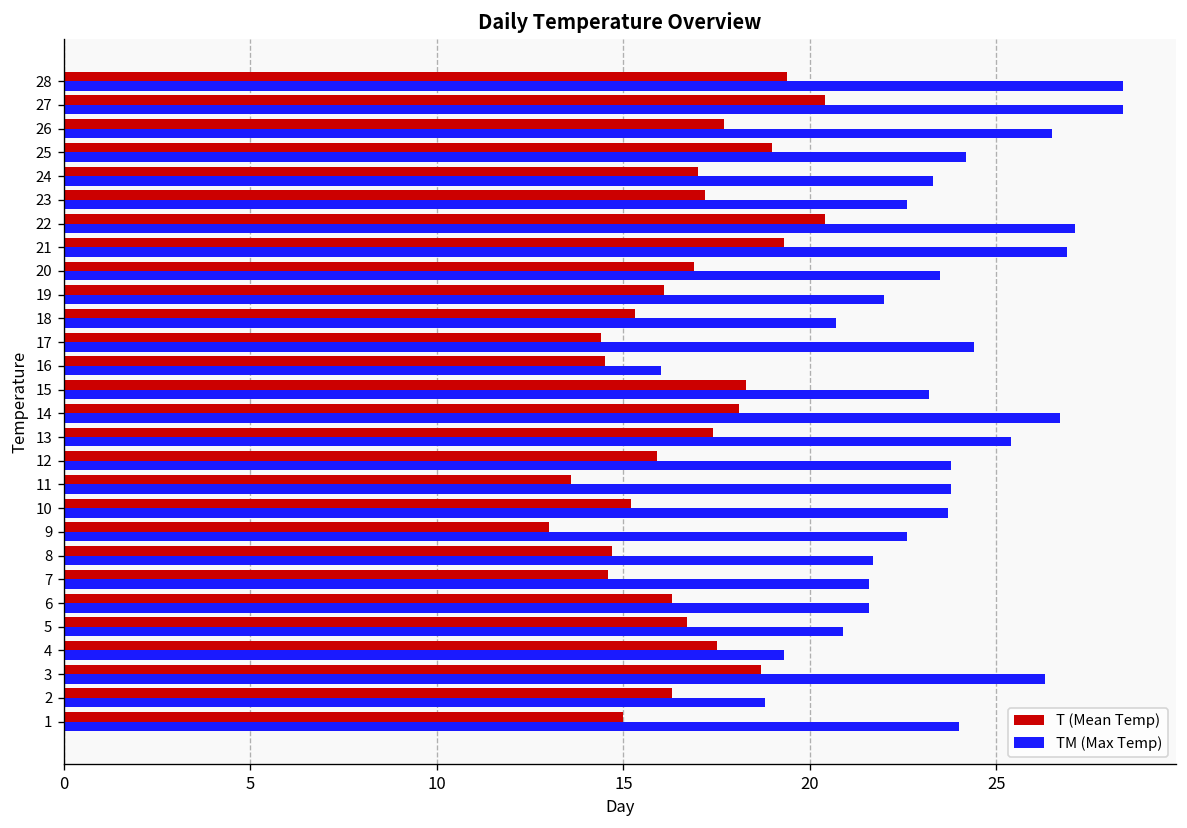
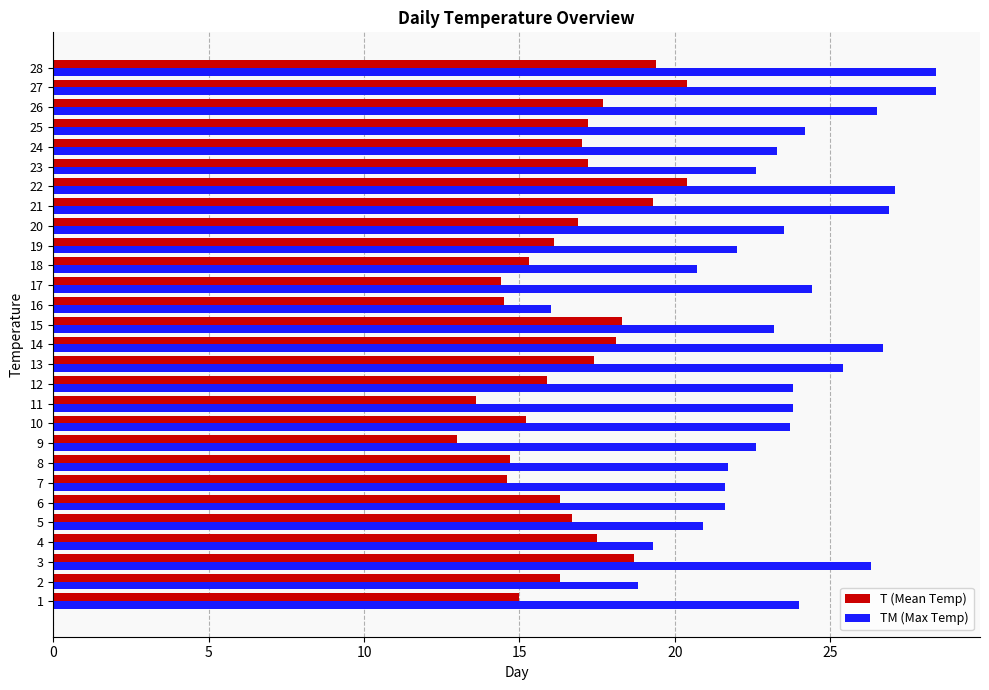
T (Mean Temp), 25: 19.0 -> 17.2
